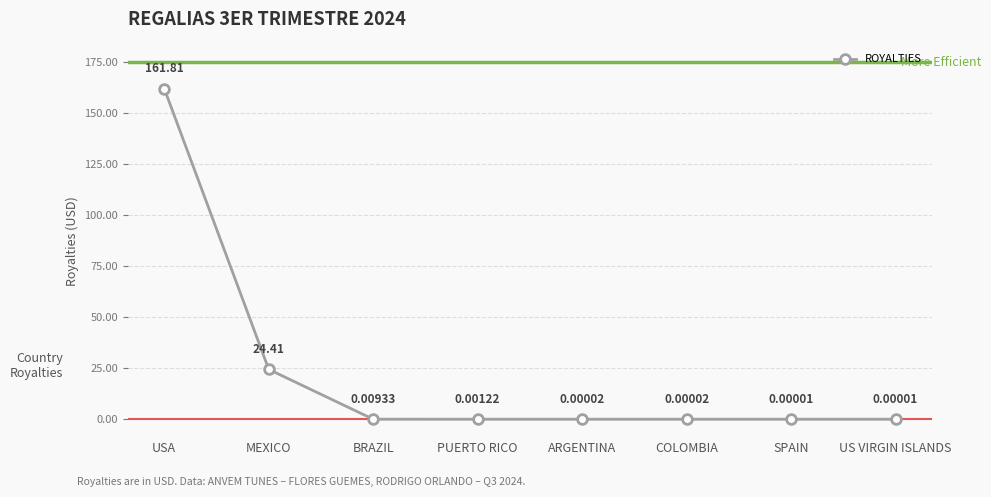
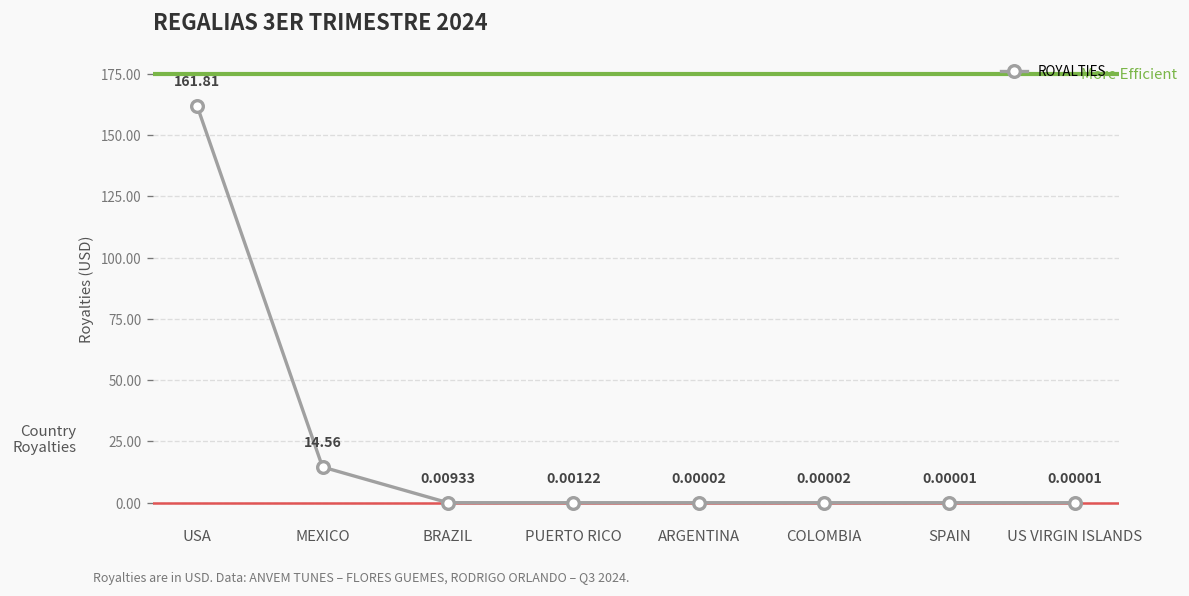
MEXICO: 24.41 -> 14.56
